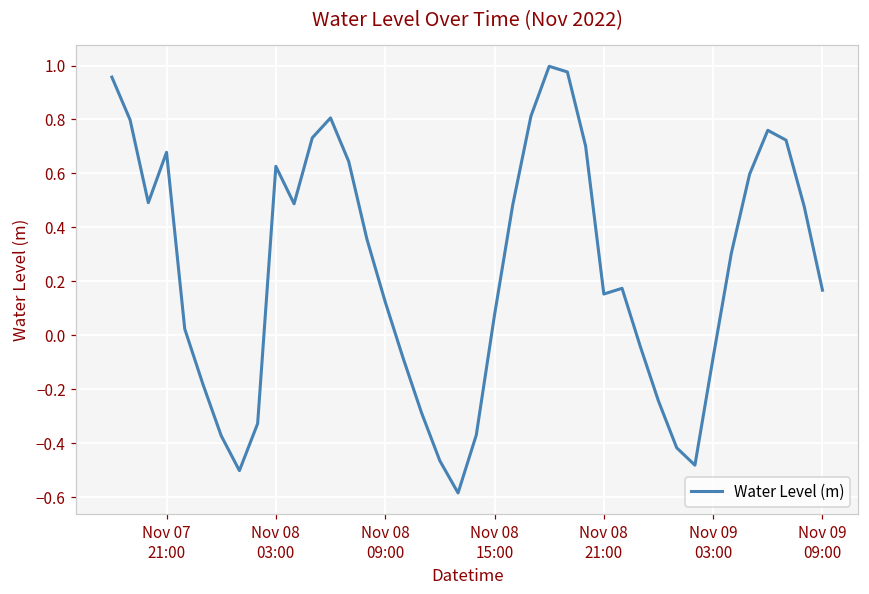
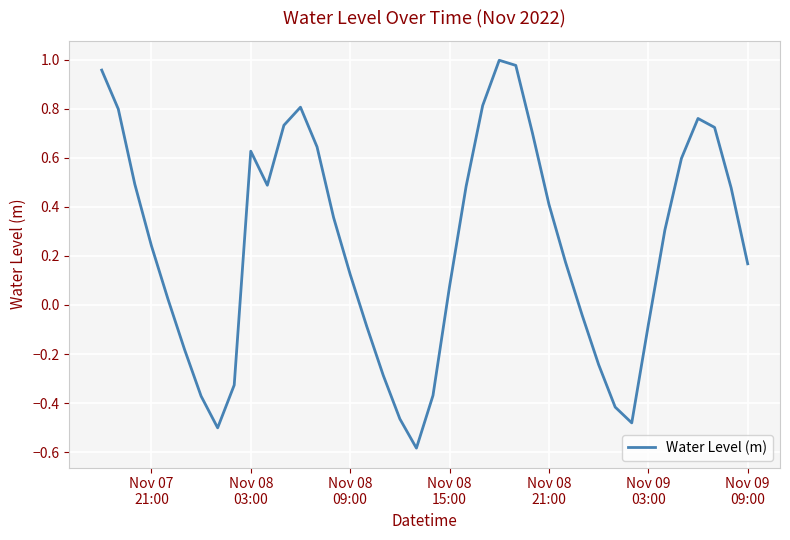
Nov 07 21:00: 0.68 -> 0.24
Nov 08 21:00: 0.15 -> 0.41
